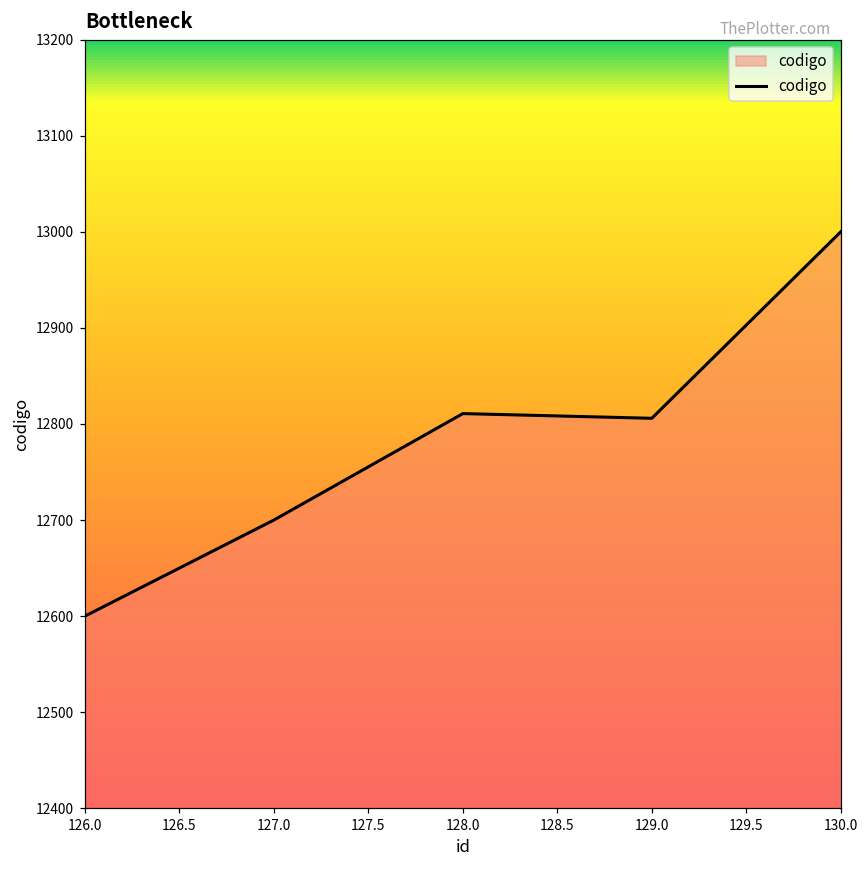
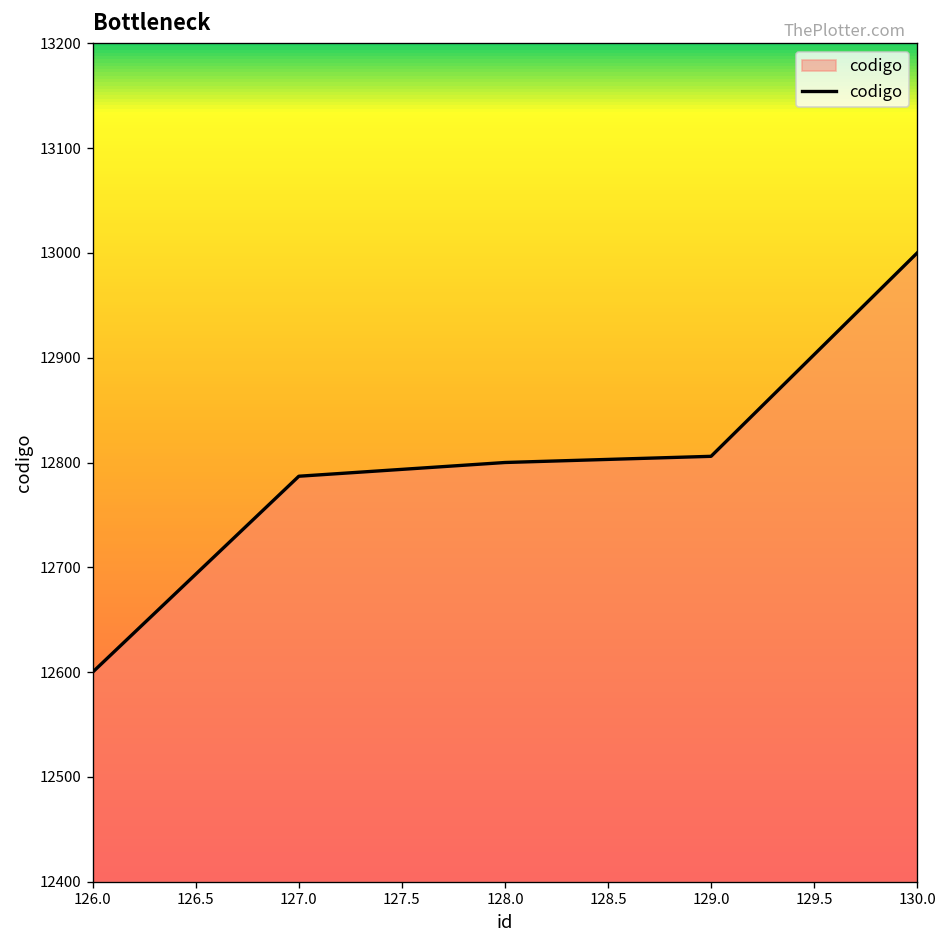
127.0: 12700 -> 12790
128.0: 12810 -> 12800
